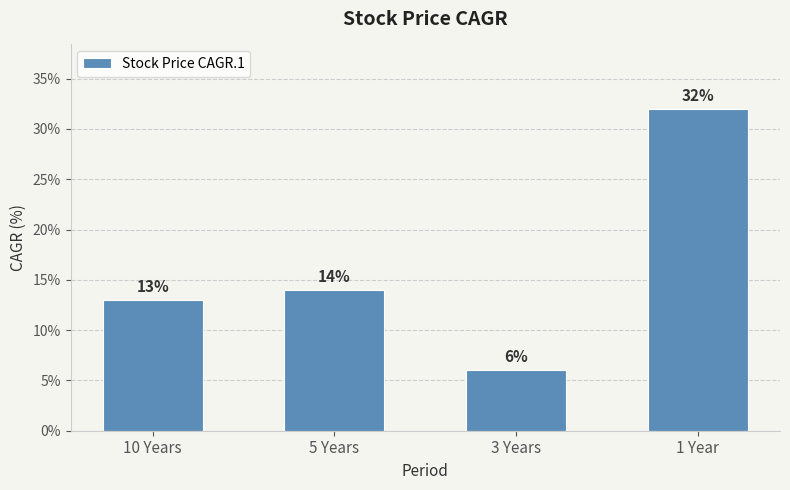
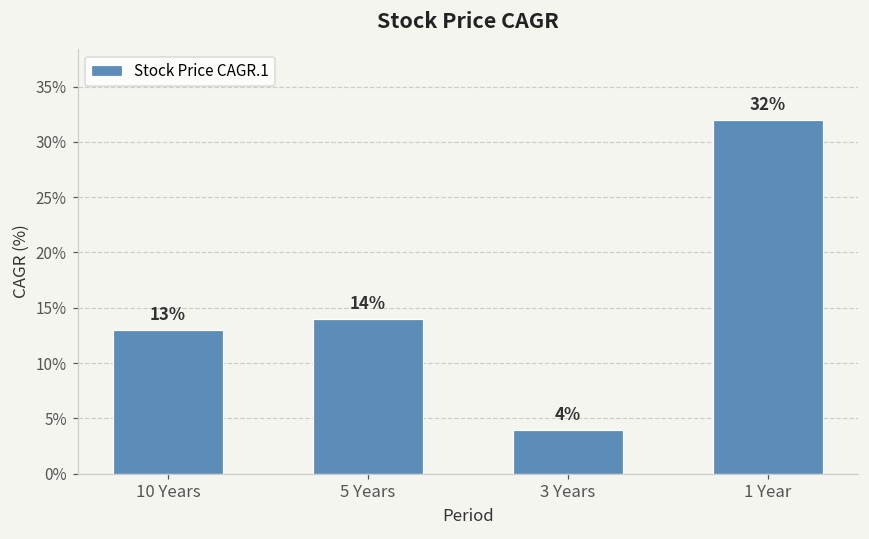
3 Years: 6% -> 4%
